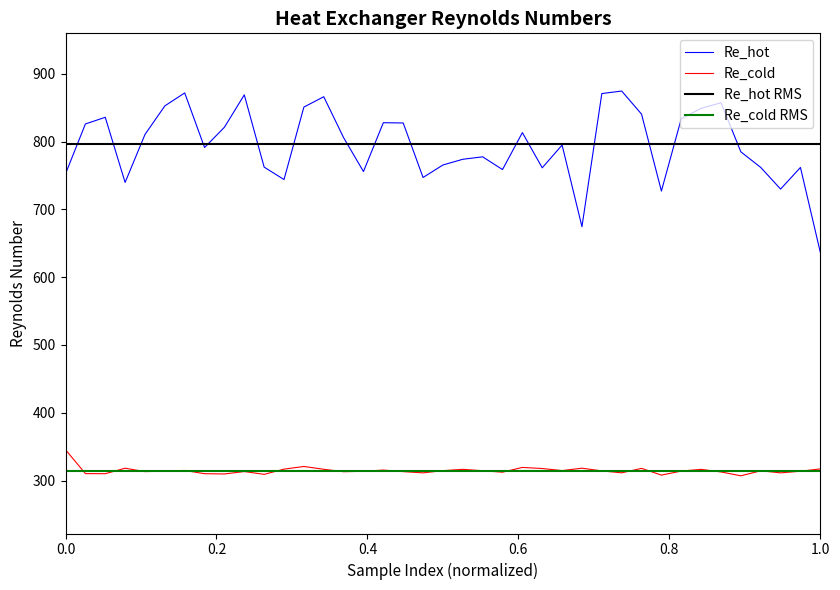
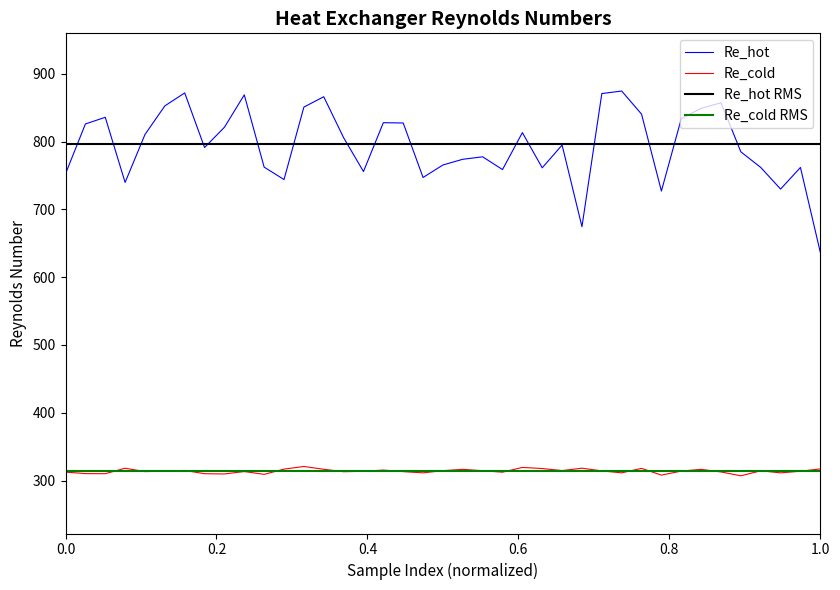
Re_cold, 0.0: 350 -> 310
